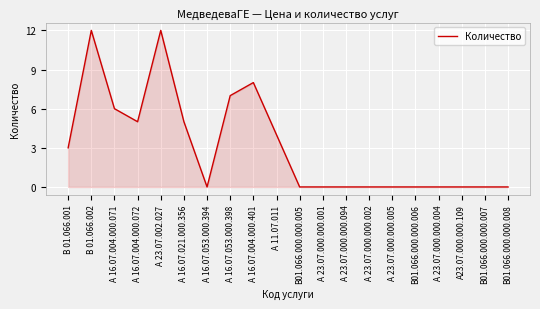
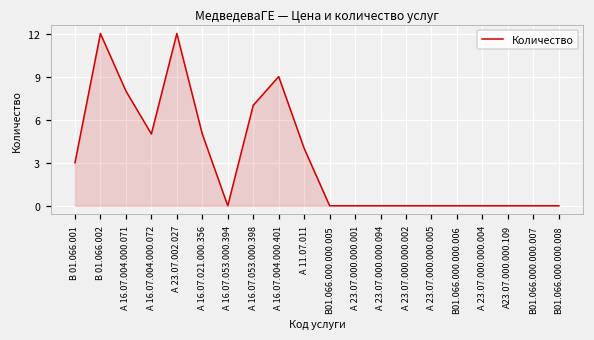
А 16.07.004.000.071: 6 -> 8
А 16.07.004.000.401: 8 -> 9
